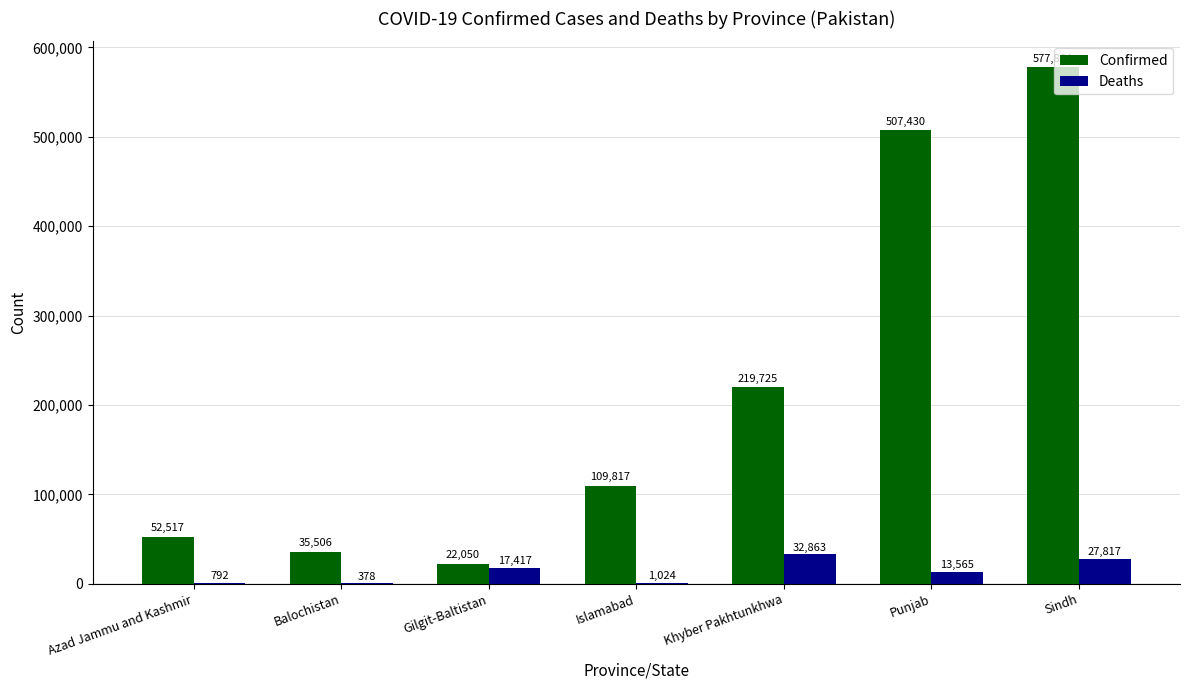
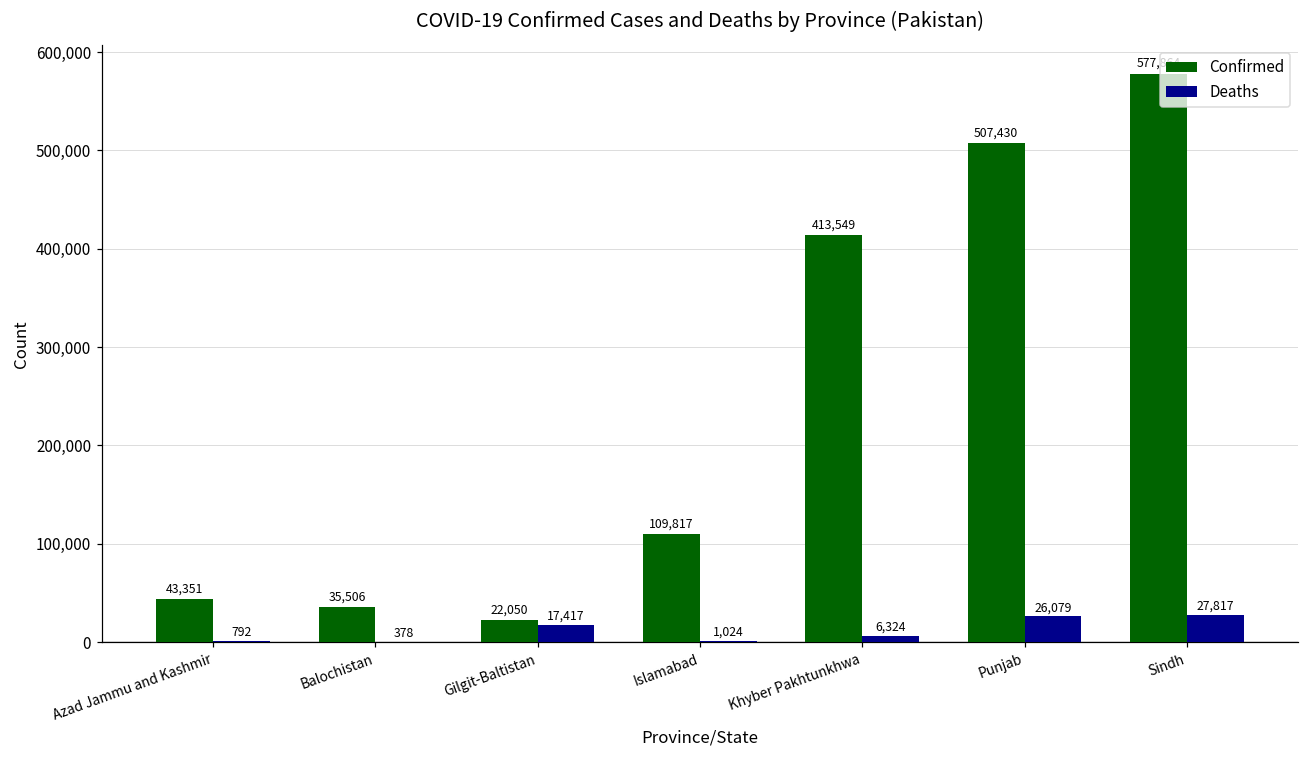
Confirmed, Azad Jammu and Kashmir: 52,517 -> 43,351
Confirmed, Khyber Pakhtunkhwa: 219,725 -> 413,549
Deaths, Khyber Pakhtunkhwa: 32,863 -> 6,324
Deaths, Punjab: 13,565 -> 26,079
